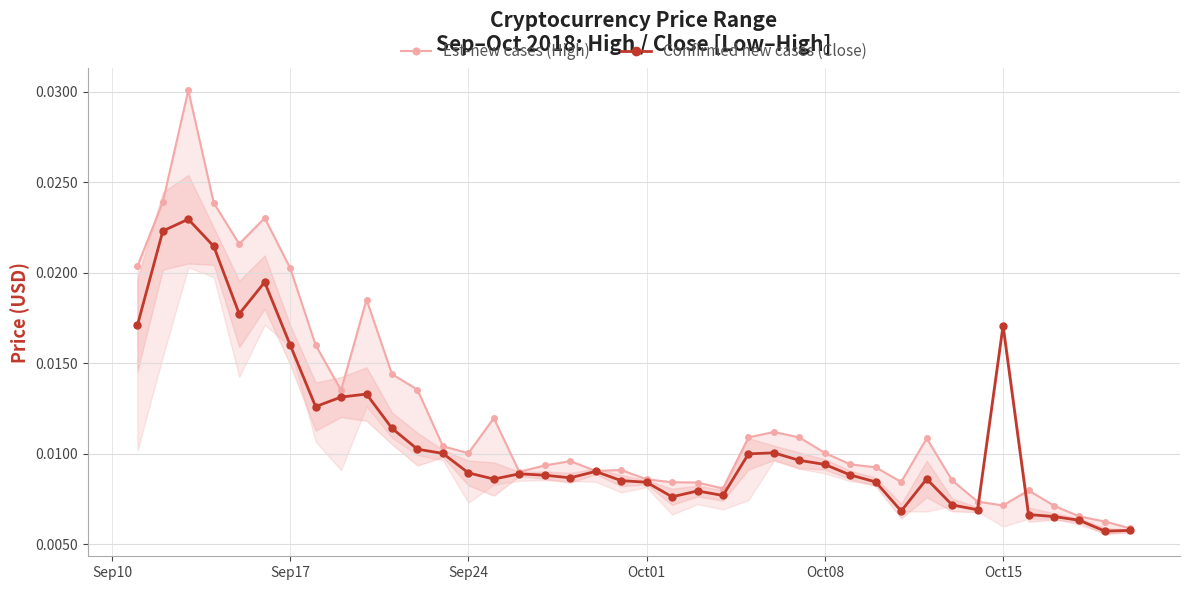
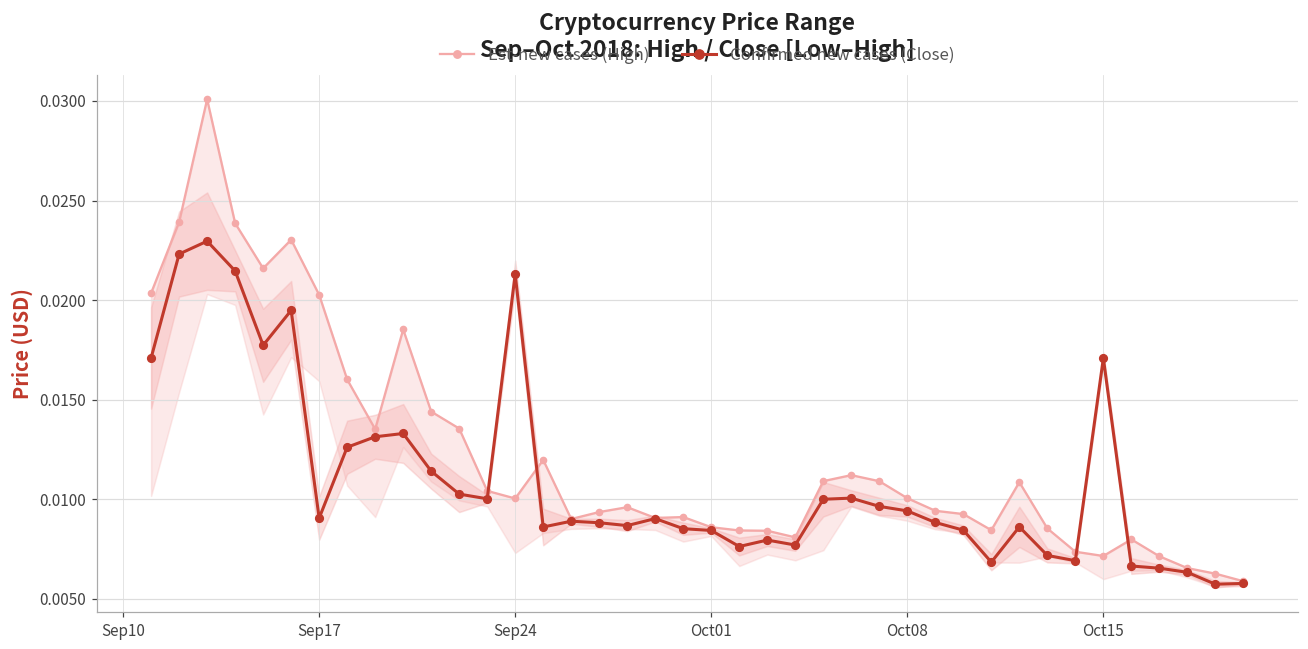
Confirmed new cases (Close), Sep17: 0.0160 -> 0.0091
Confirmed new cases (Close), Sep24: 0.0089 -> 0.0213
